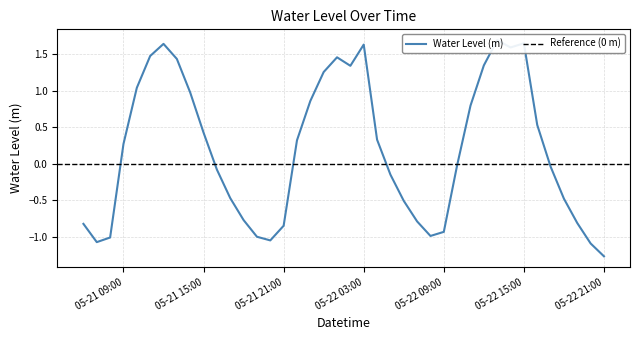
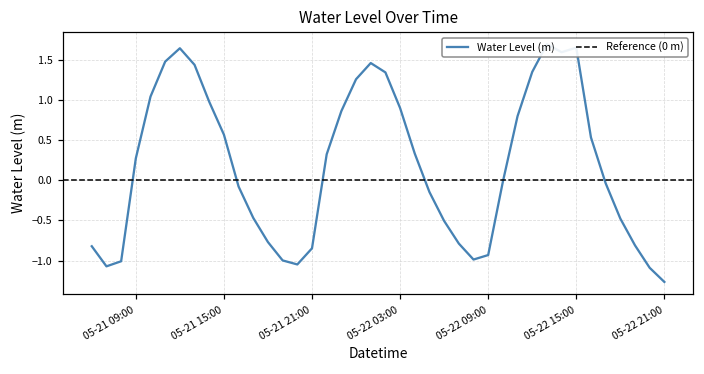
05-21 15:00: 0.4 -> 0.6
05-22 03:00: 1.6 -> 0.9
